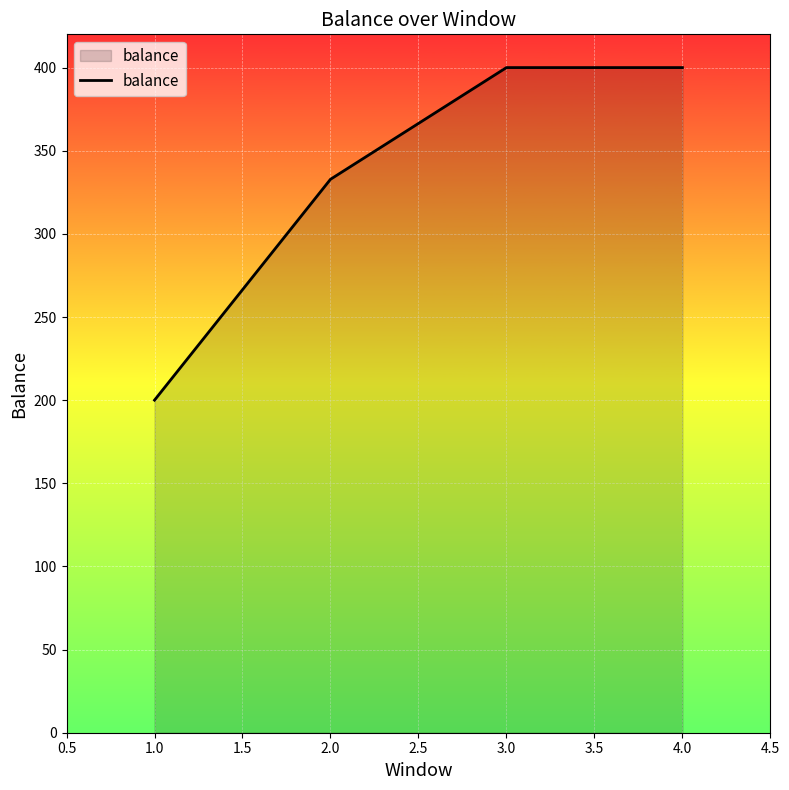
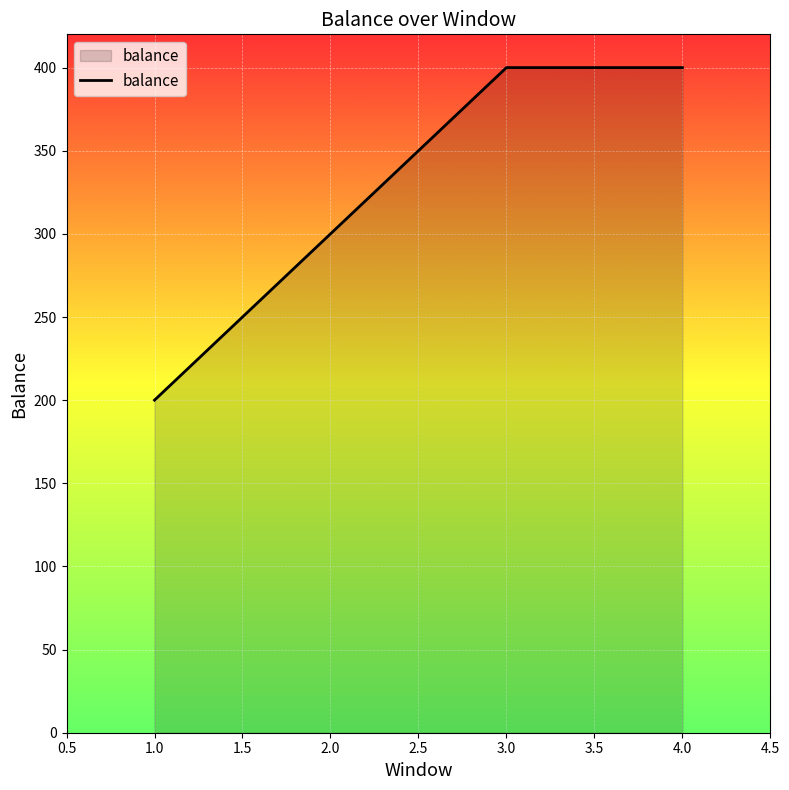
2.0: 333 -> 300
